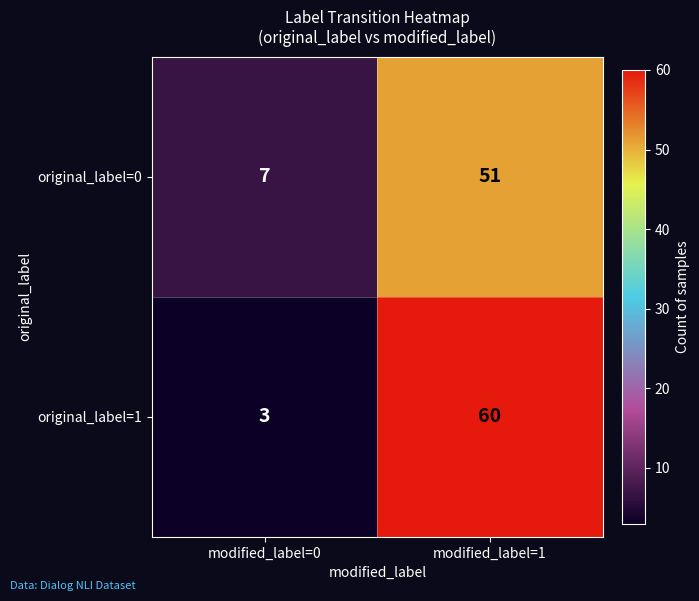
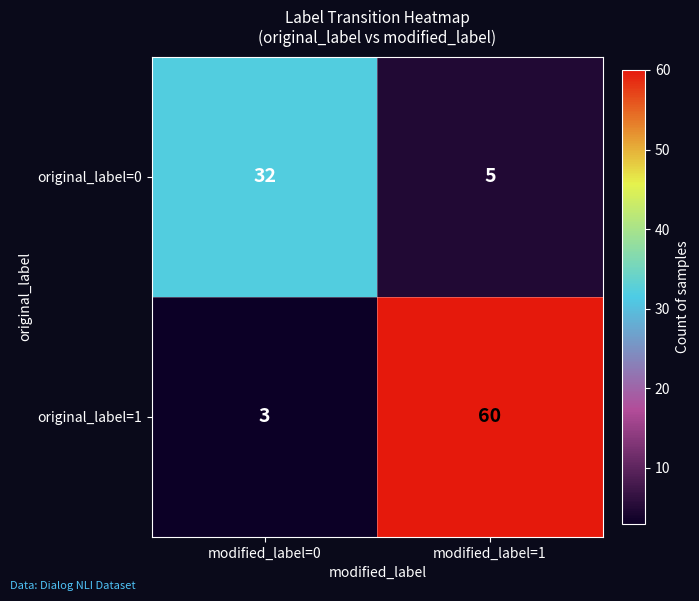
original_label=0, modified_label=0: 7 -> 32
original_label=0, modified_label=1: 51 -> 5
